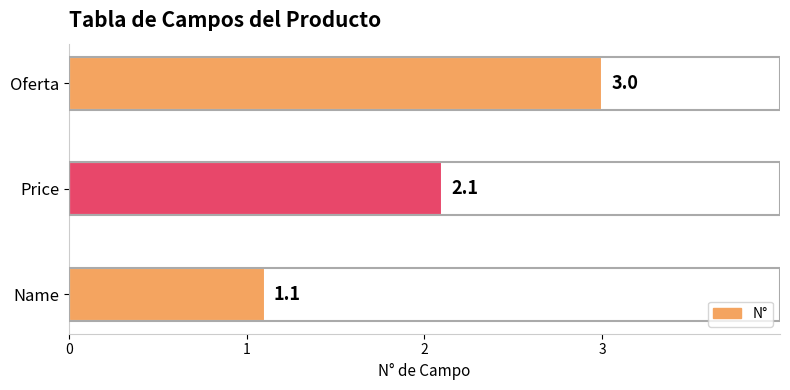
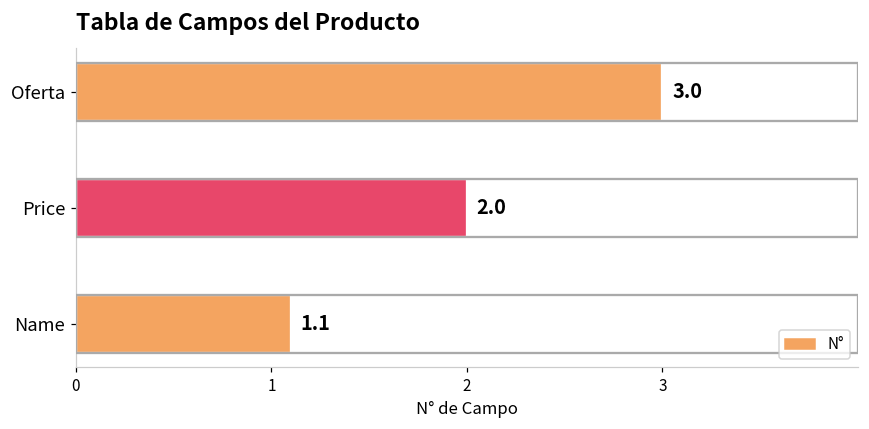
Price: 2.1 -> 2.0
